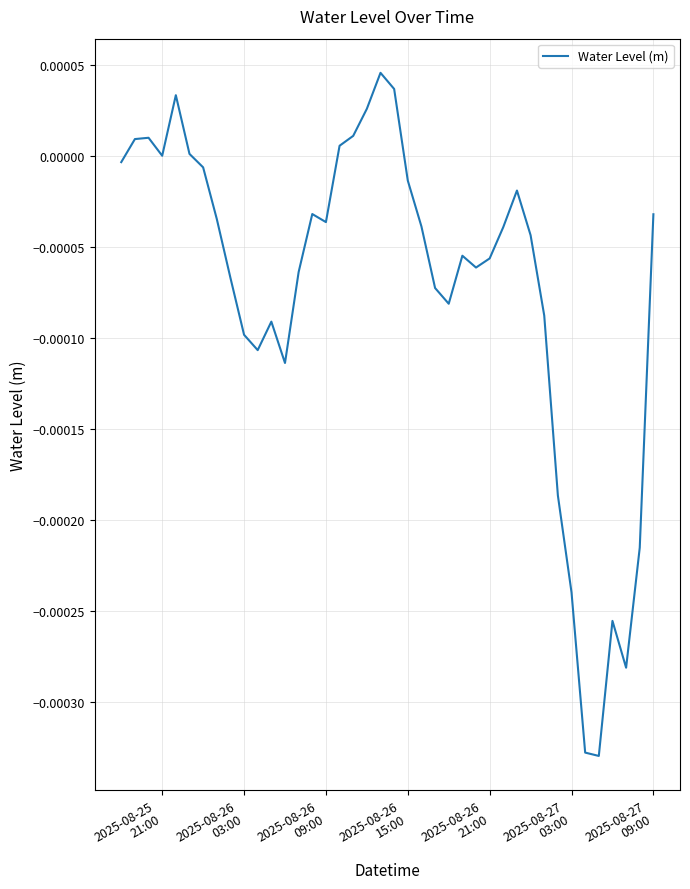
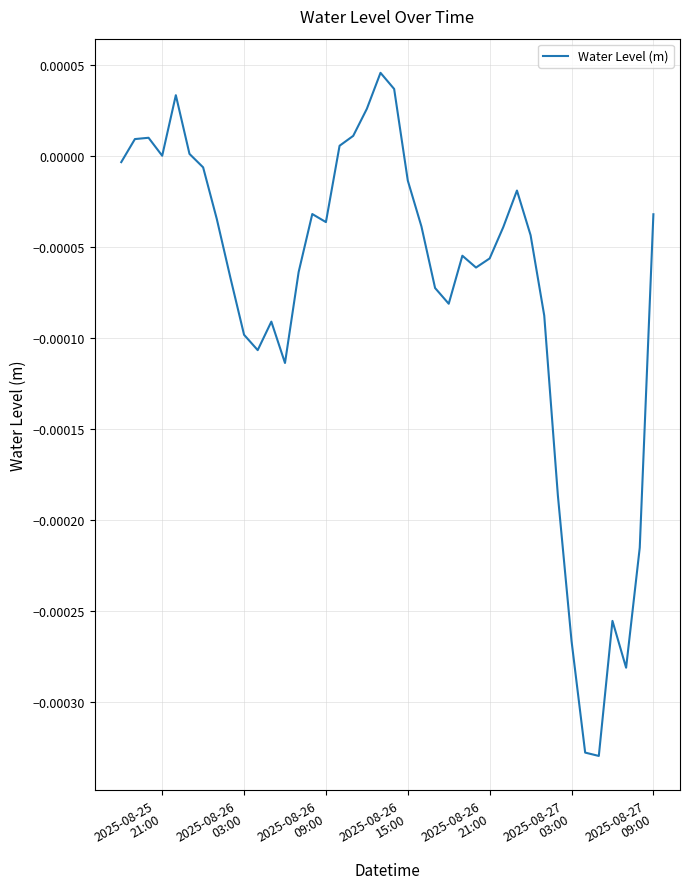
2025-08-27 03:00: -0.000240 -> -0.000267
